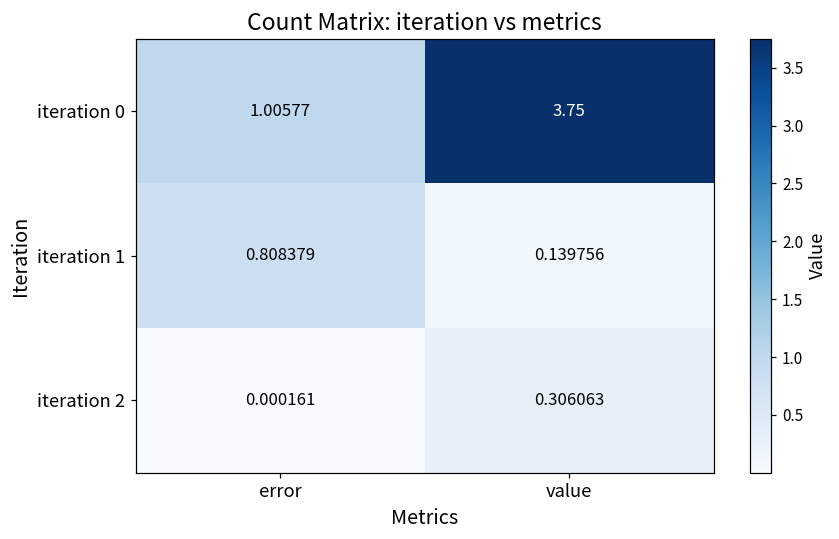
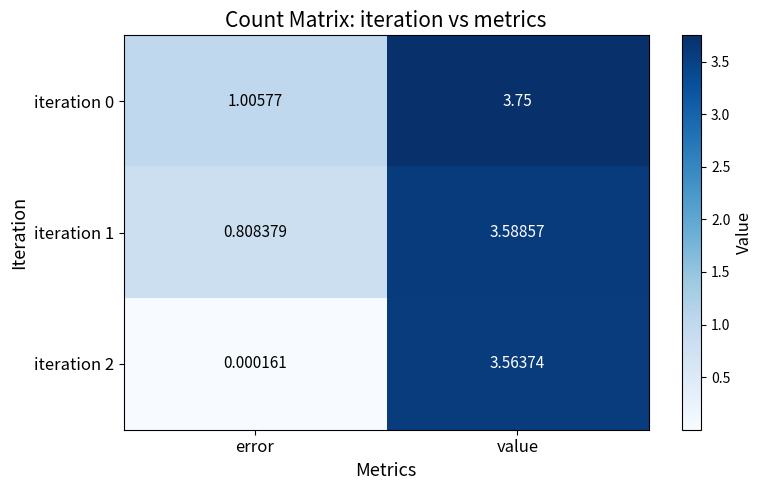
iteration 1, value: 0.139756 -> 3.58857
iteration 2, value: 0.306063 -> 3.56374
